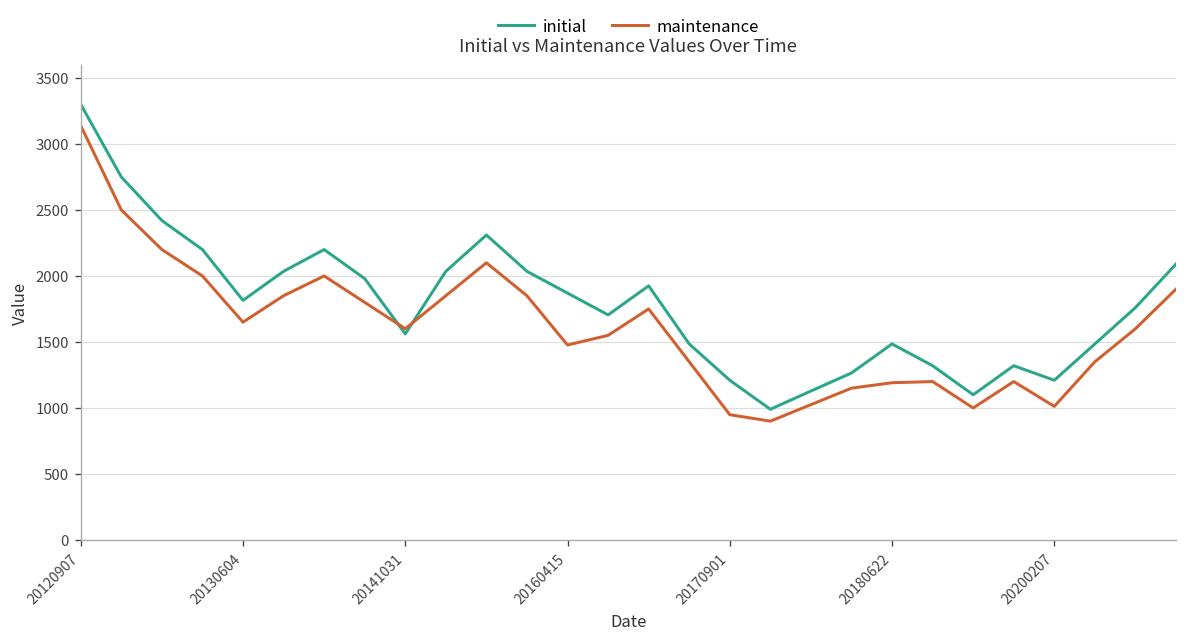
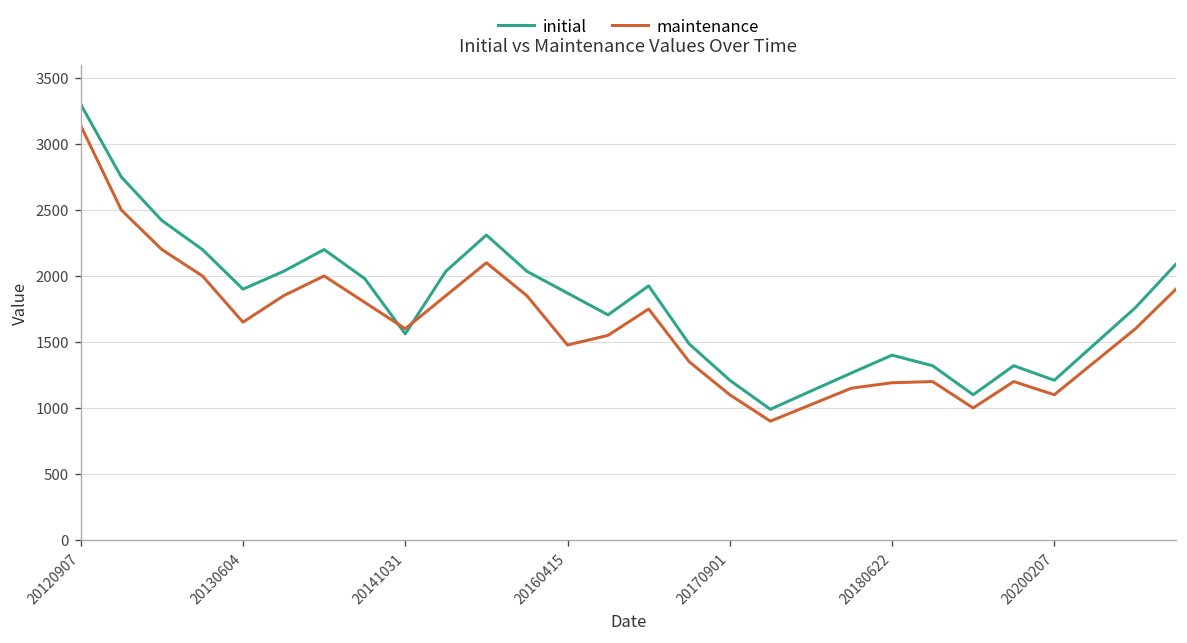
initial, 20130604: 1820 -> 1900
maintenance, 20170901: 950 -> 1100
initial, 20180622: 1490 -> 1400
maintenance, 20200207: 1010 -> 1100
